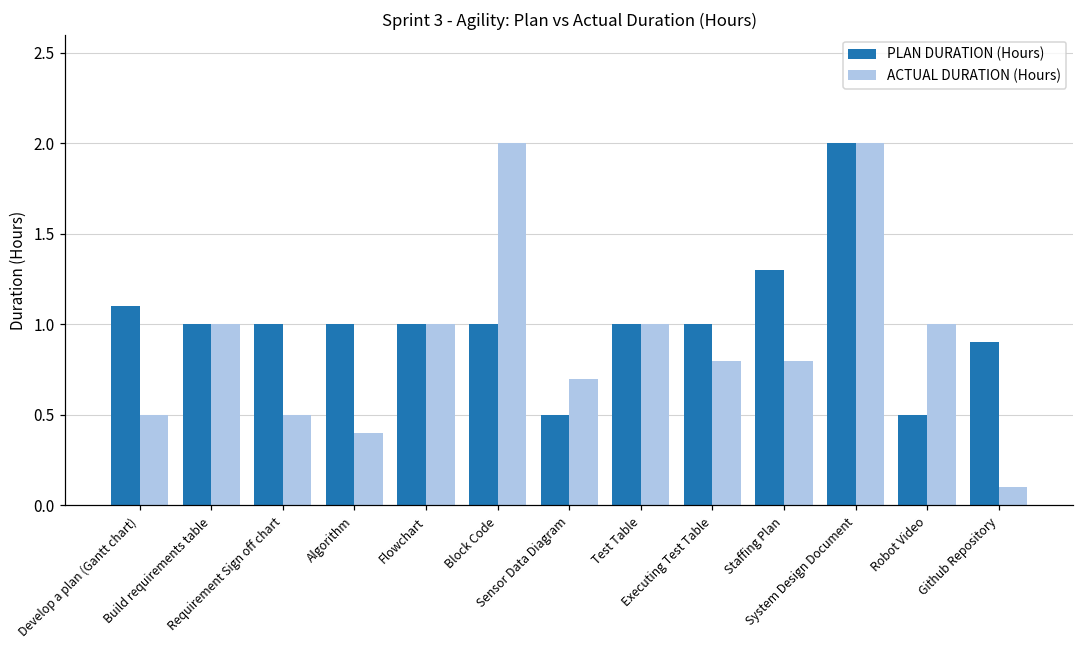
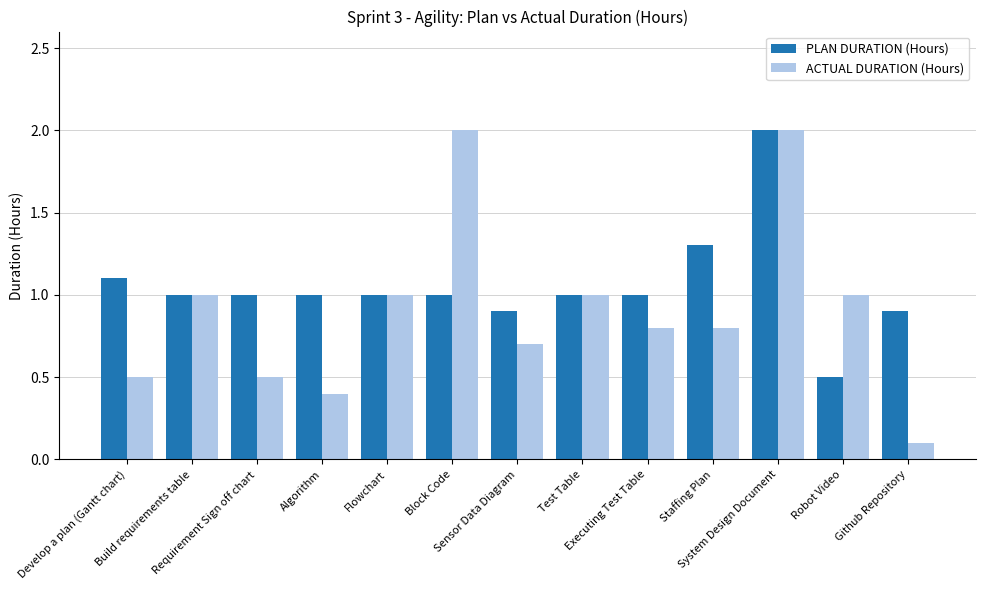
PLAN DURATION (Hours), Sensor Data Diagram: 0.5 -> 0.9
